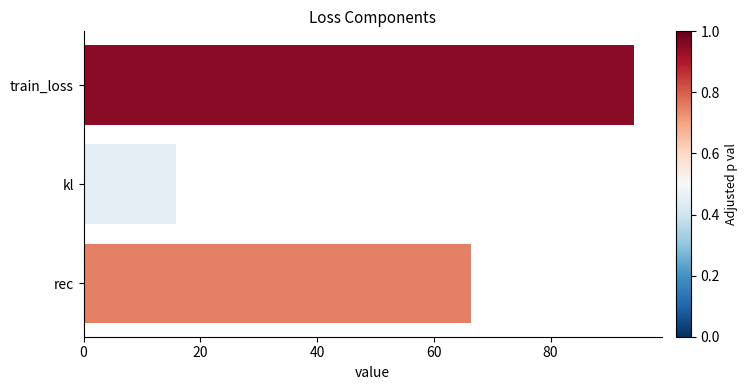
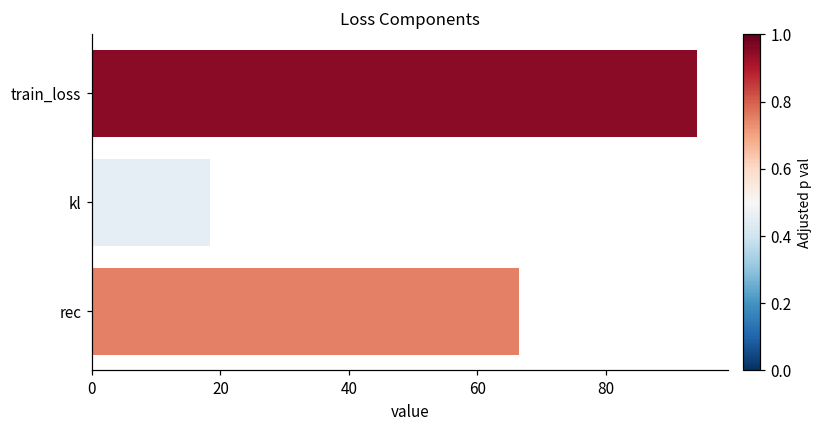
kl: 16 -> 18
